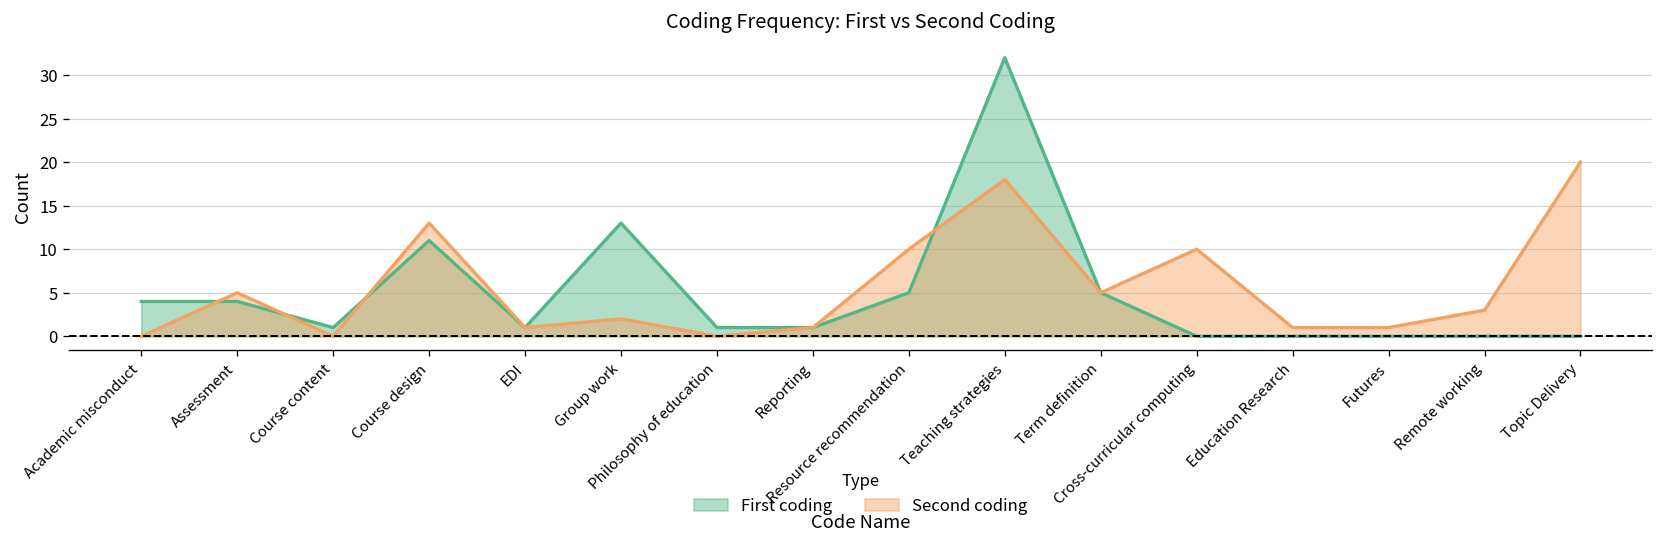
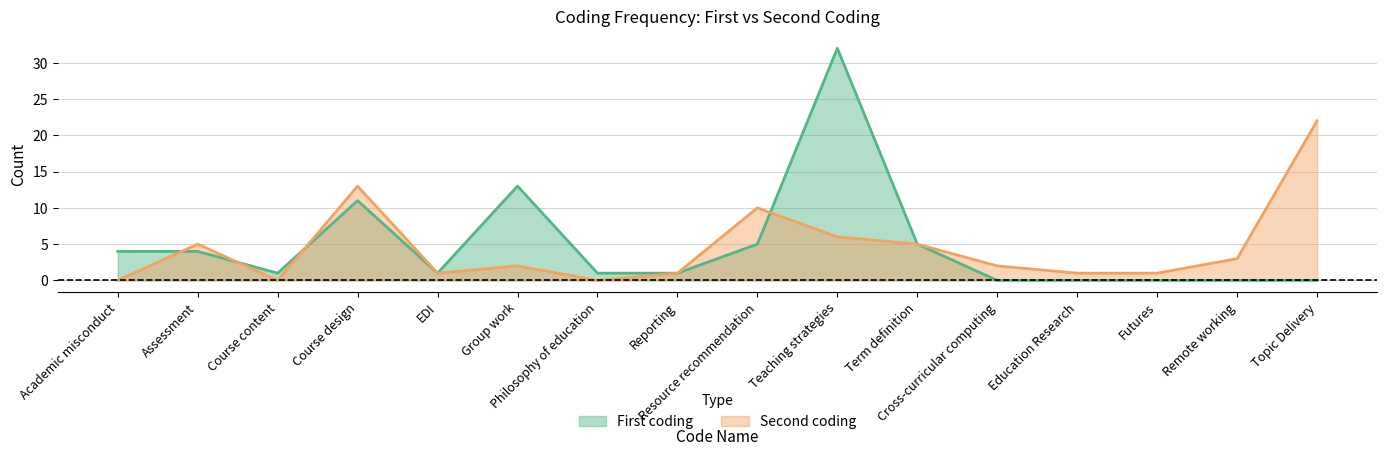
Second coding, Teaching strategies: 18 -> 6
Second coding, Cross-curricular computing: 10 -> 2
Second coding, Topic Delivery: 20 -> 22
